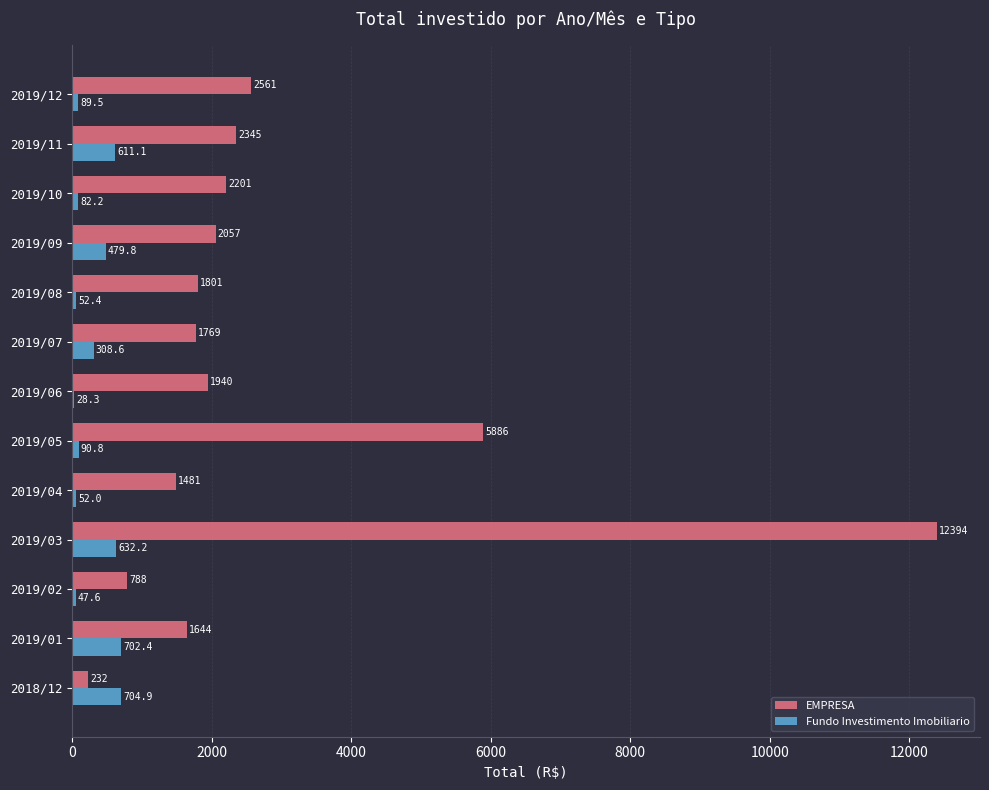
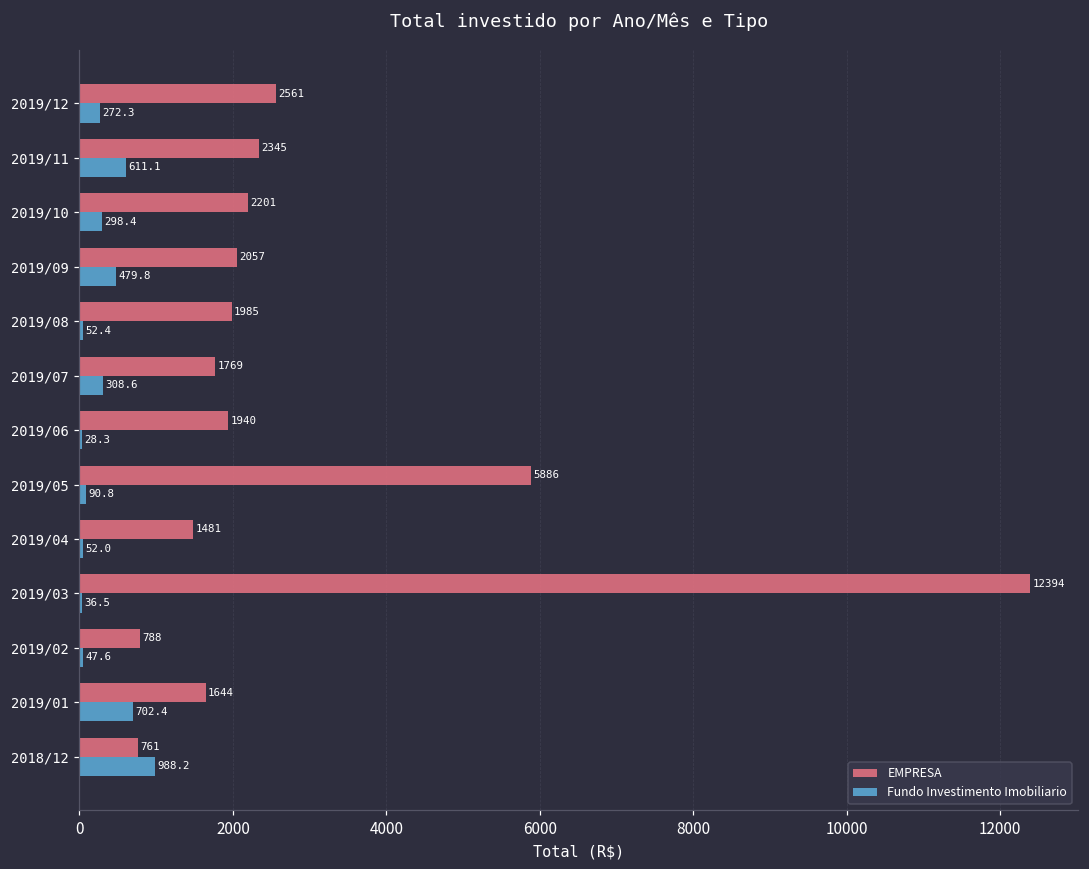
Fundo Investimento Imobiliario, 2019/12: 89.5 -> 272.3
Fundo Investimento Imobiliario, 2019/10: 82.2 -> 298.4
EMPRESA, 2019/08: 1801 -> 1985
Fundo Investimento Imobiliario, 2019/03: 632.2 -> 36.5
EMPRESA, 2018/12: 232 -> 761
Fundo Investimento Imobiliario, 2018/12: 704.9 -> 988.2
